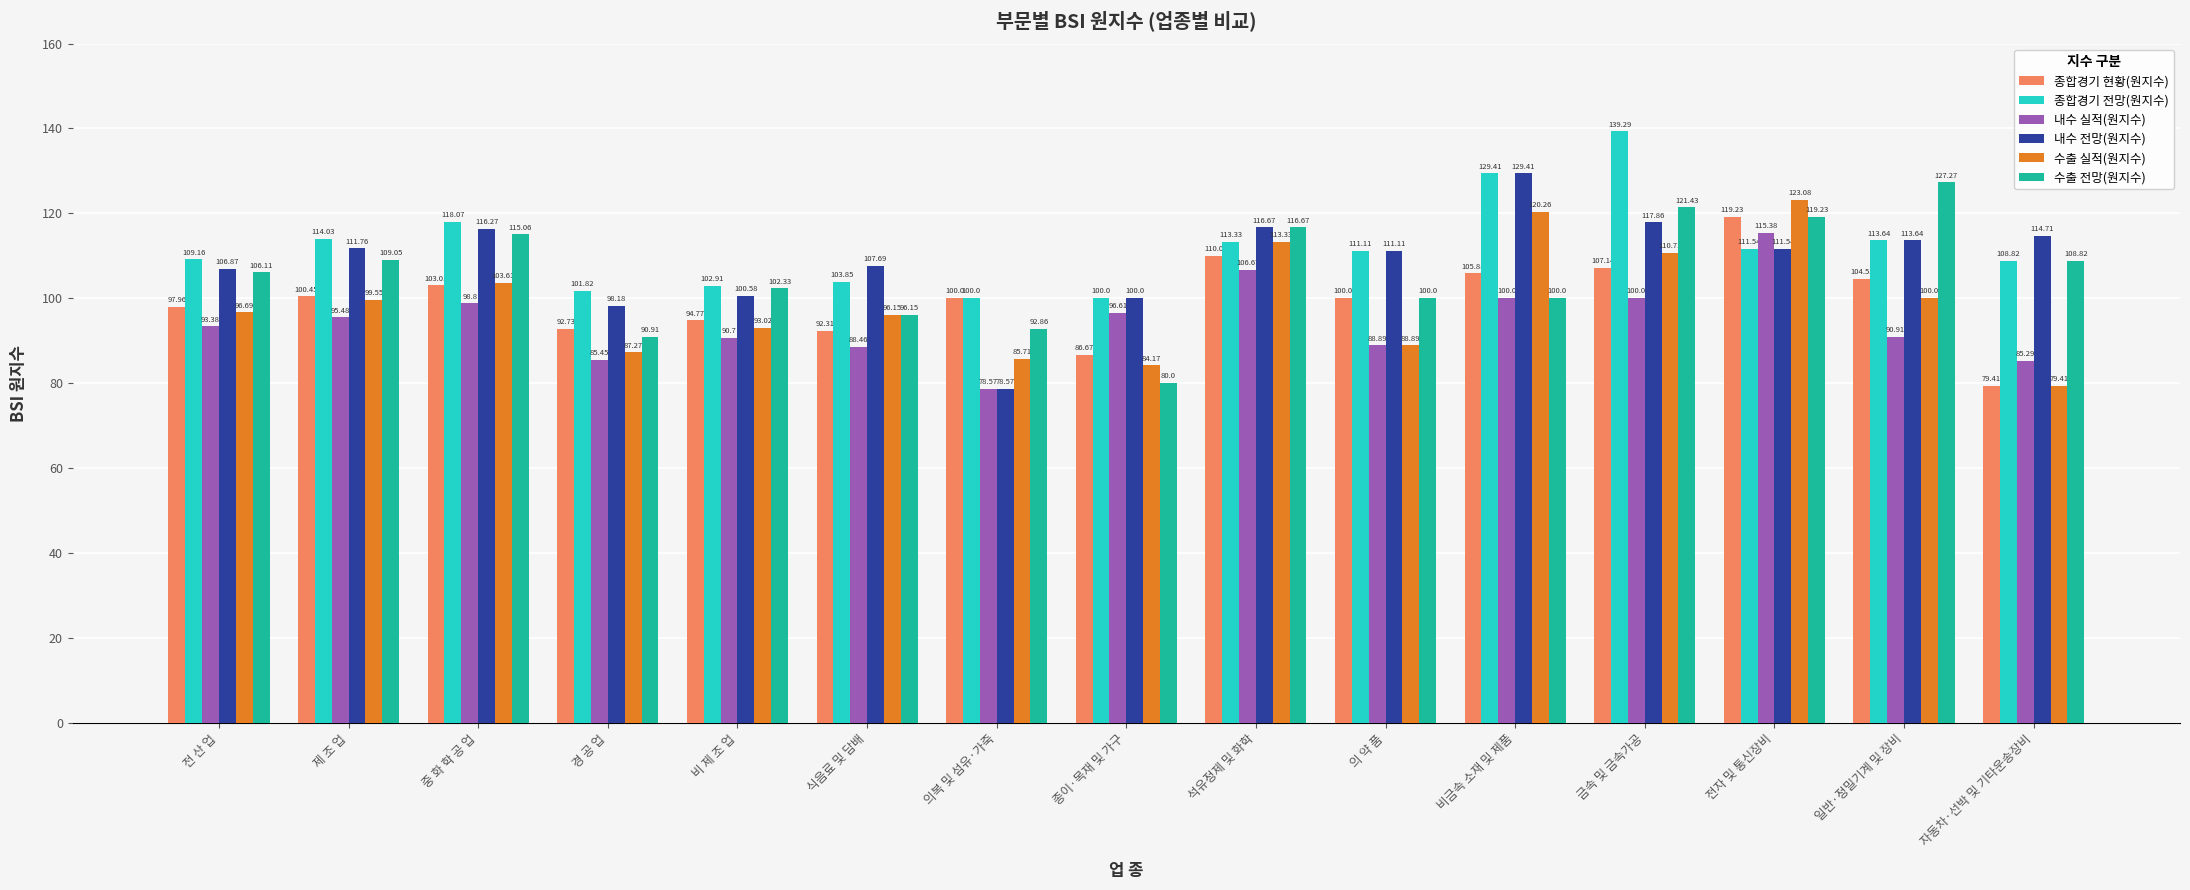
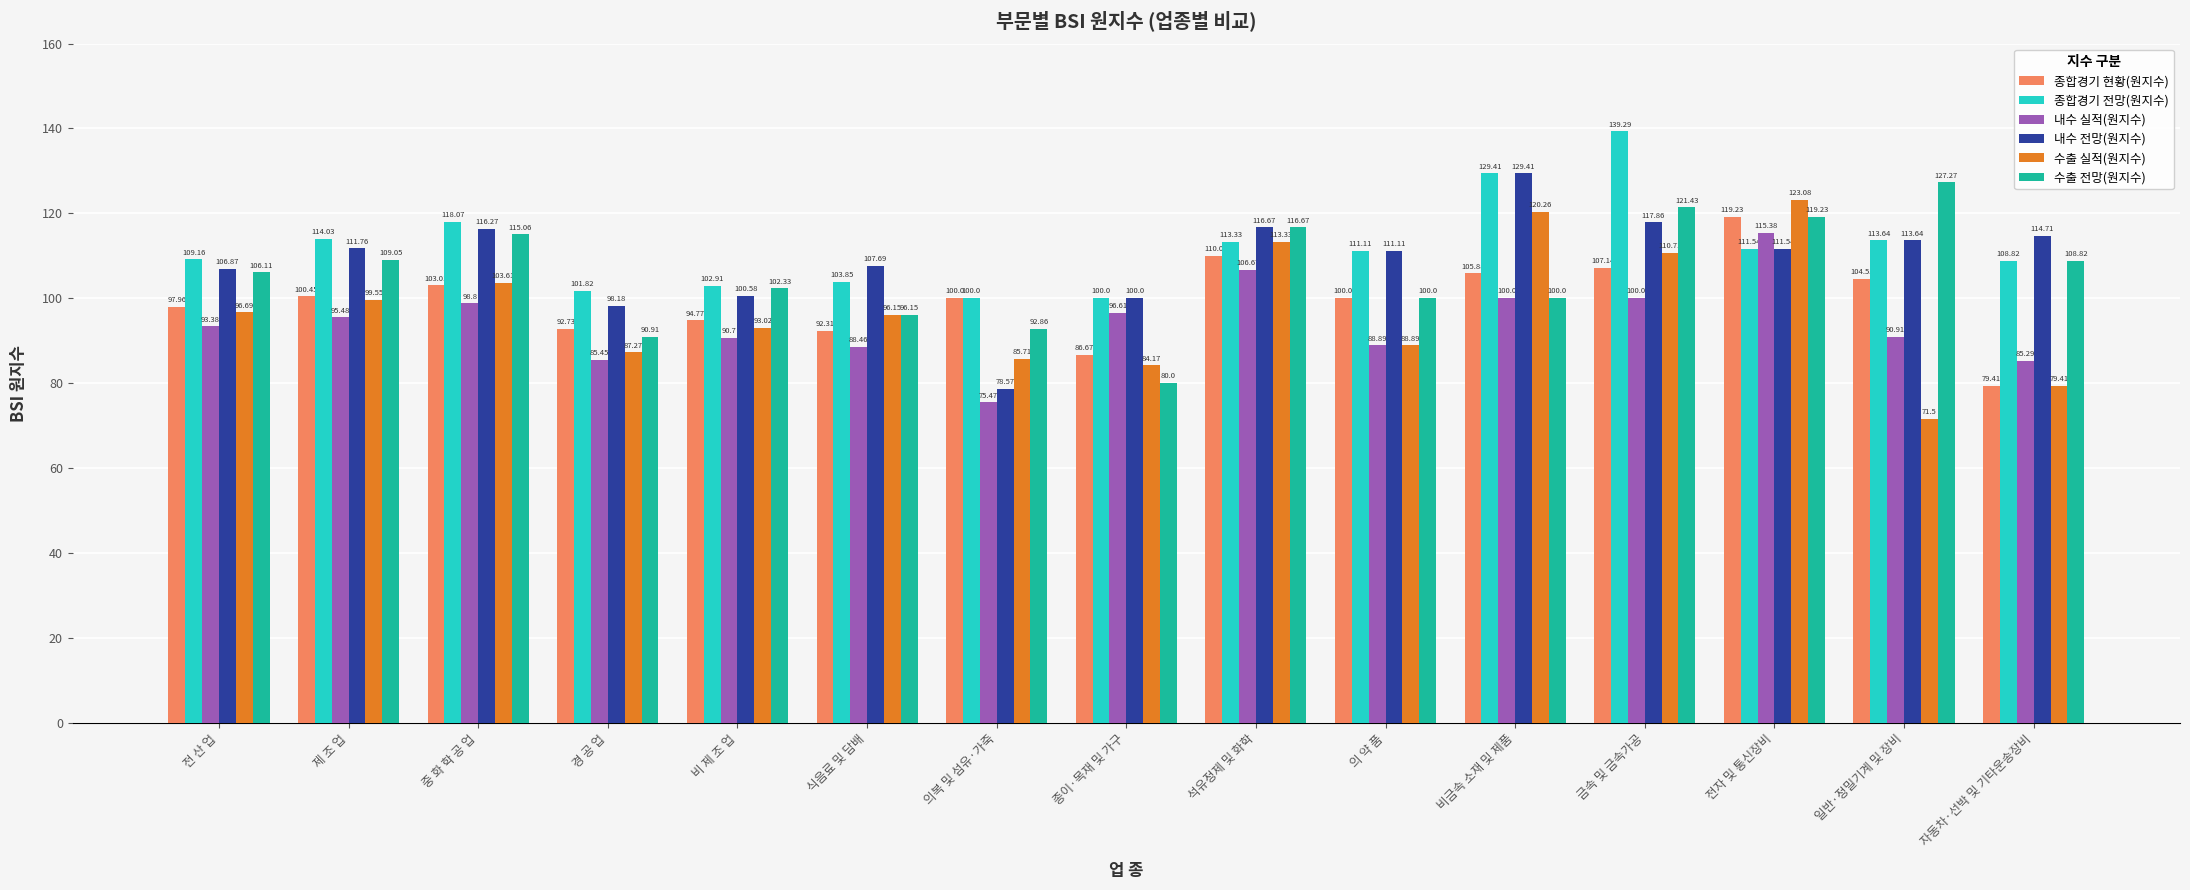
내수 실적(원지수), 의복 및 섬유·가죽: 78.57 -> 75.47
수출 실적(원지수), 일반·정밀기계 및 장비: 100.0 -> 71.5
